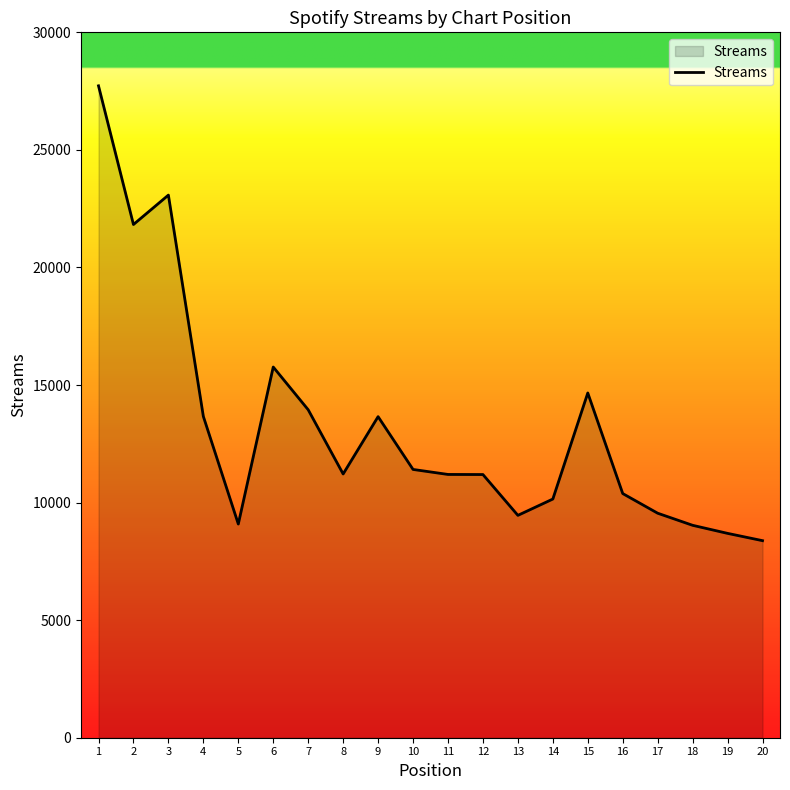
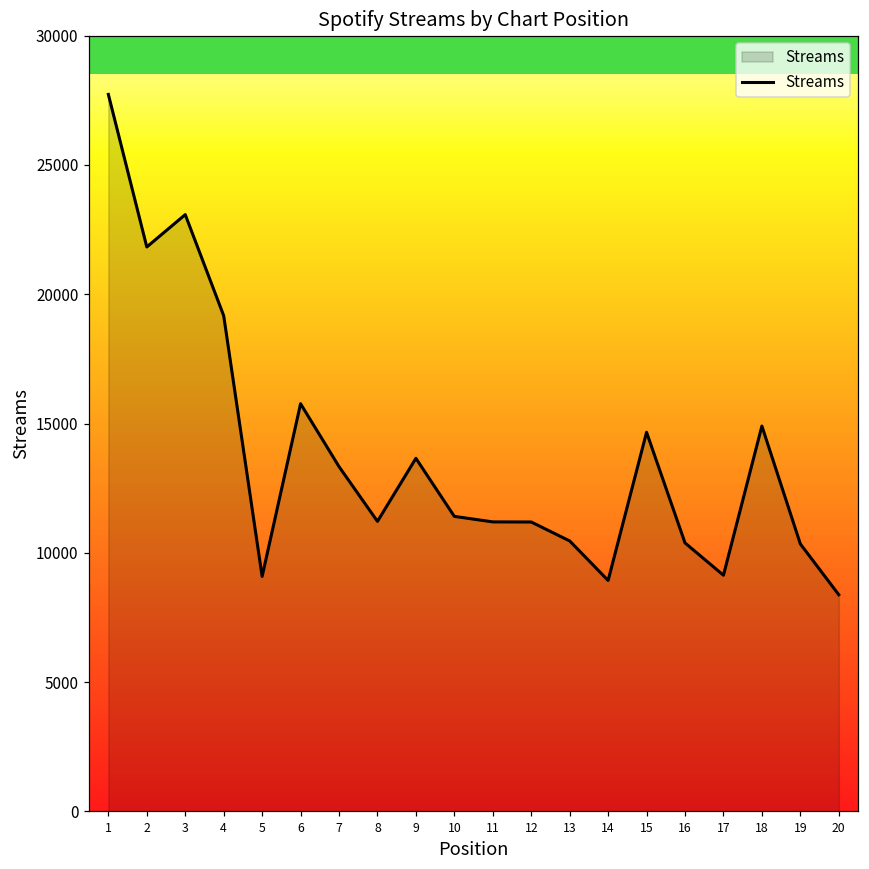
4: 13700 -> 19200
7: 13900 -> 13300
13: 9500 -> 10500
14: 10200 -> 8900
17: 9500 -> 9100
18: 9000 -> 14900
19: 8700 -> 10300
